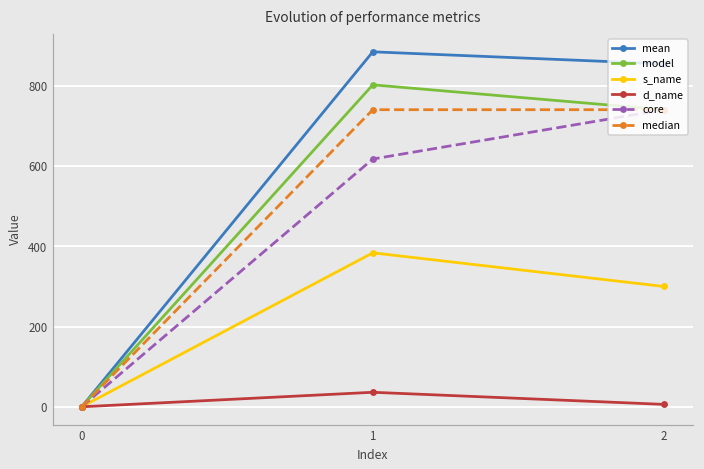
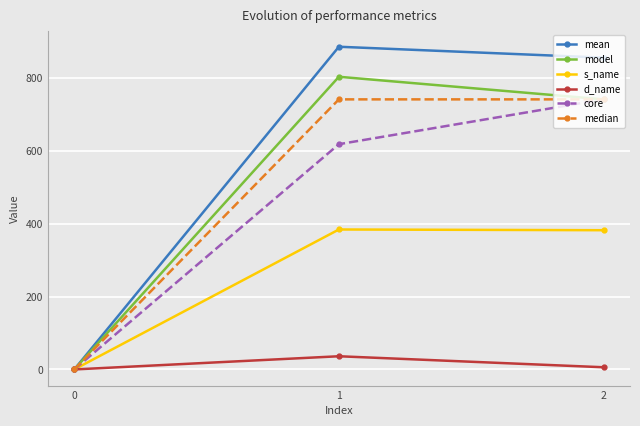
s_name, 2: 300 -> 380
